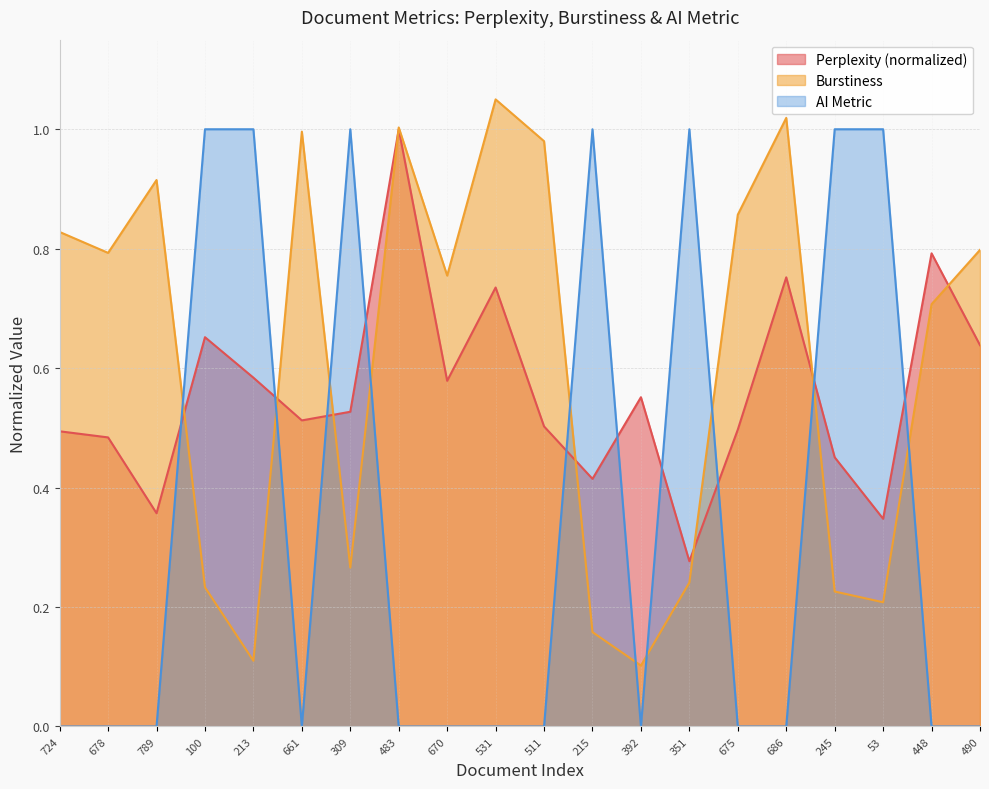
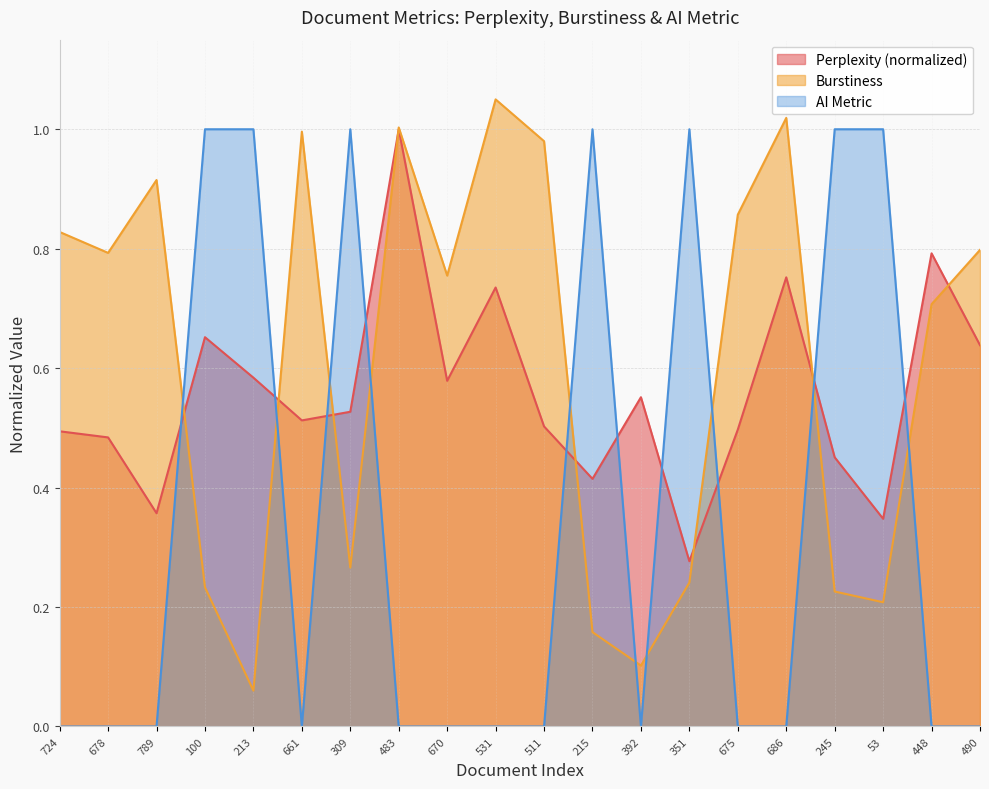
Burstiness, 213: 0.11 -> 0.06
